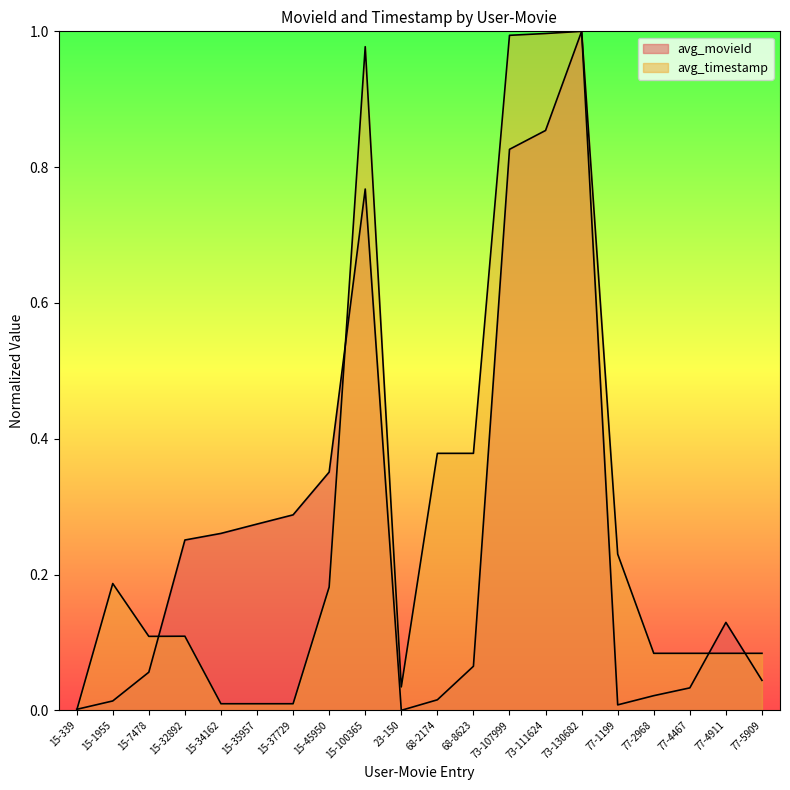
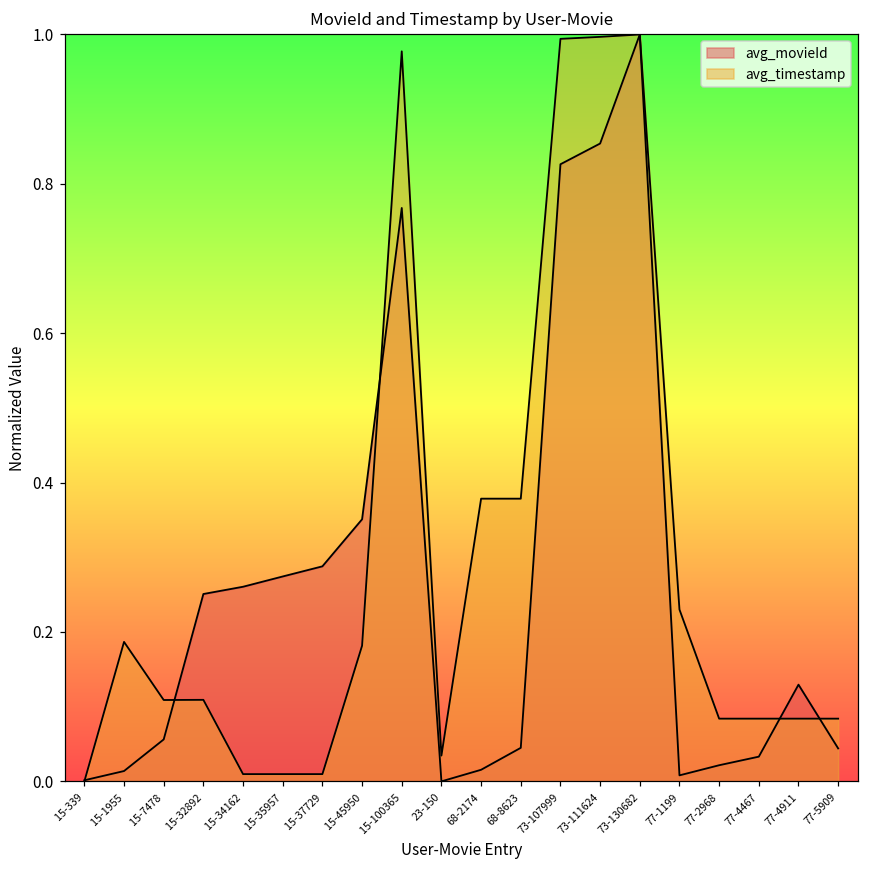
avg_movieId, 68-8623: 0.06 -> 0.04
